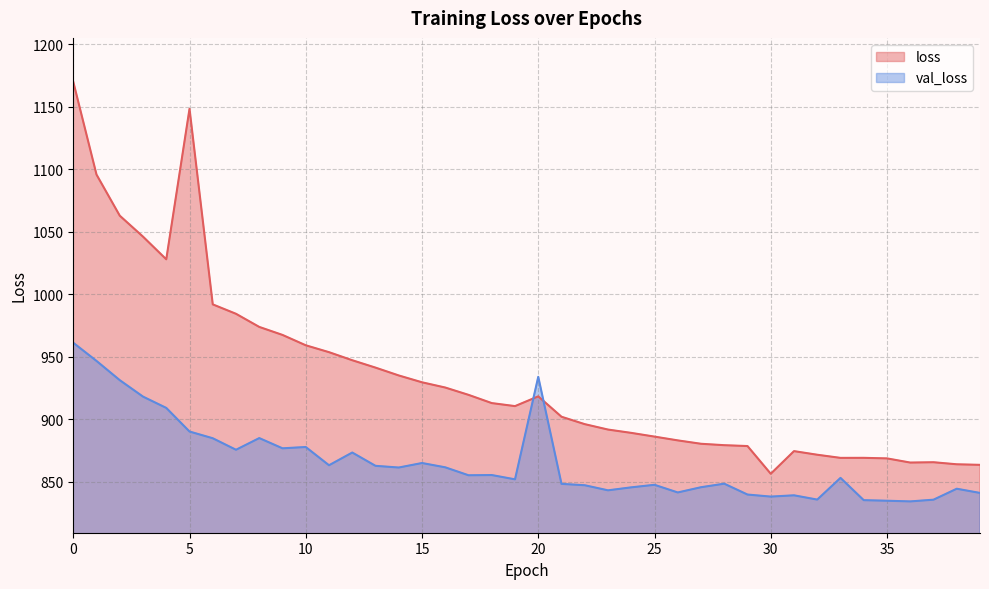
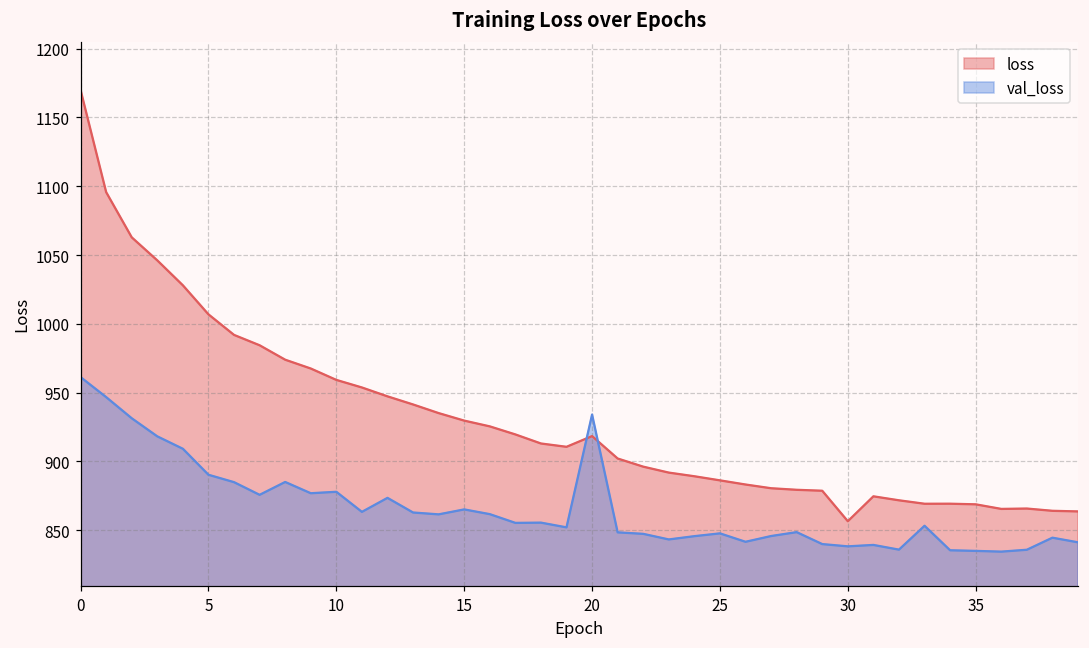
loss, 5: 1148 -> 1007
